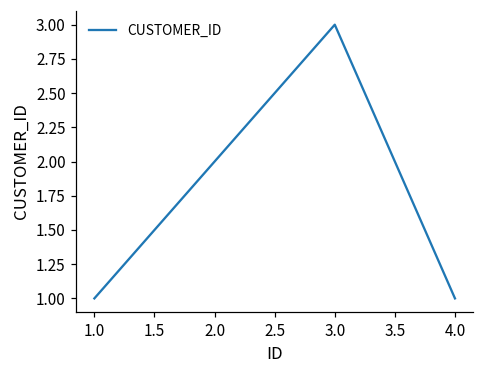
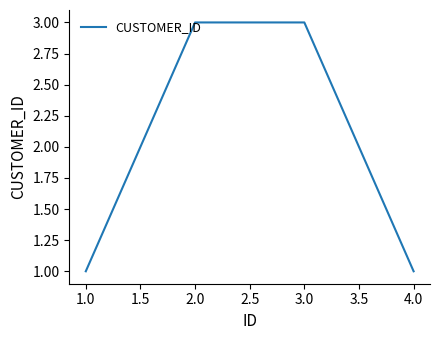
2.0: 2 -> 3
